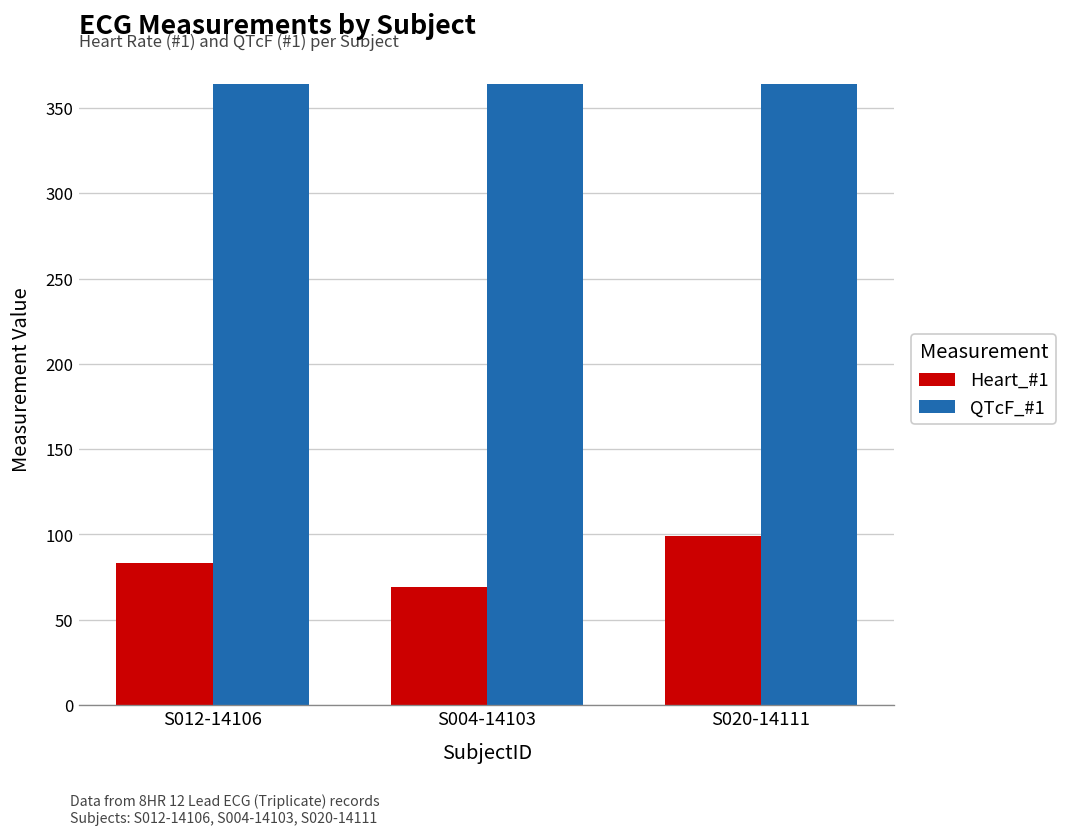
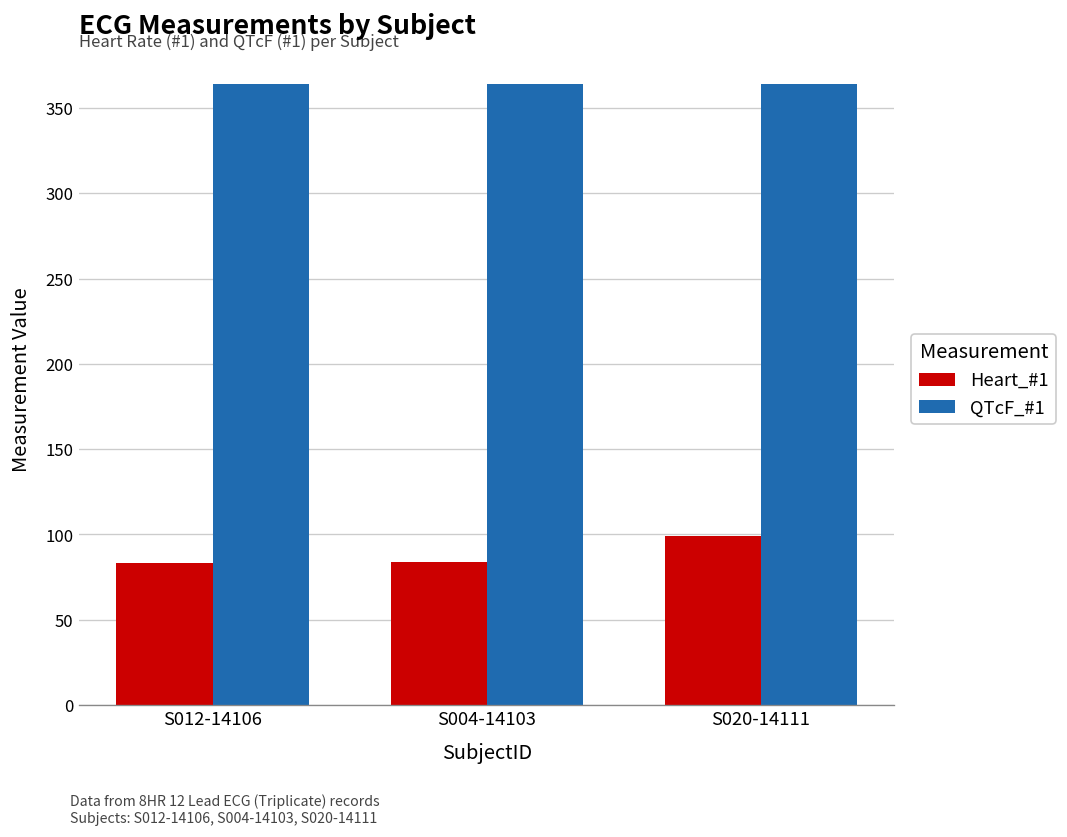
Heart_#1, S004-14103: 69 -> 84
